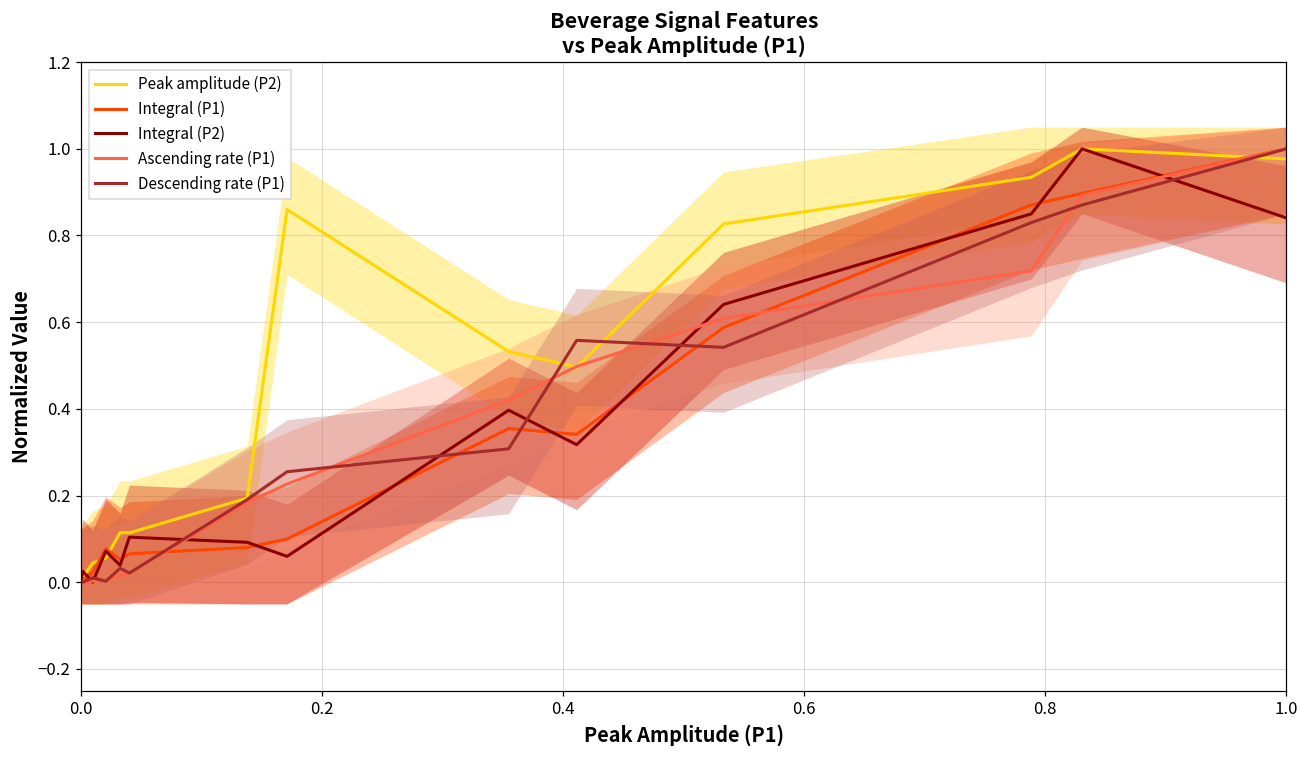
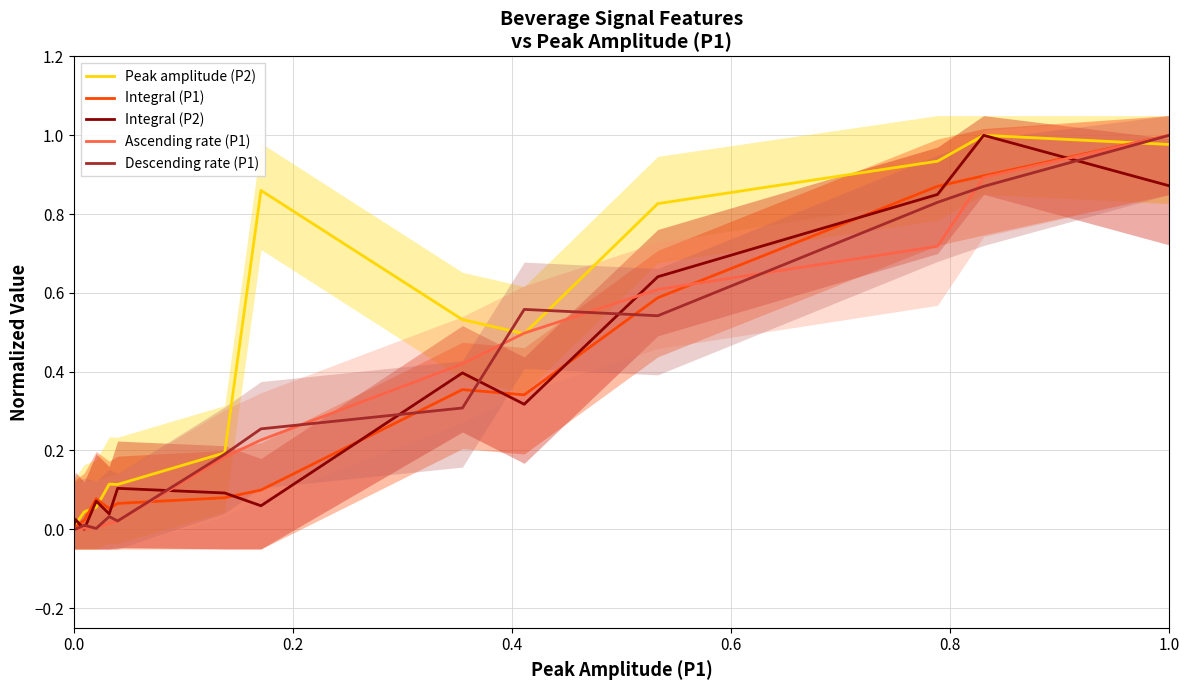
Integral (P2), 1.0: 0.84 -> 0.87
